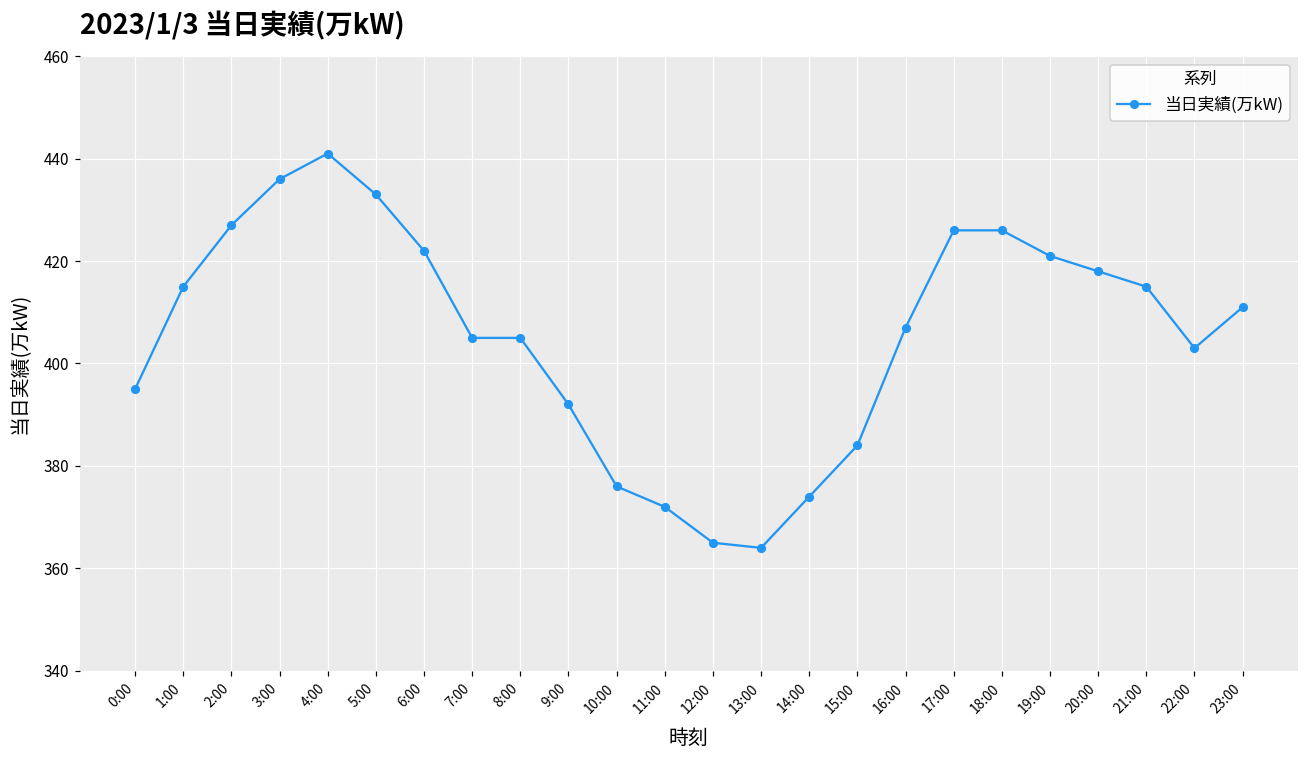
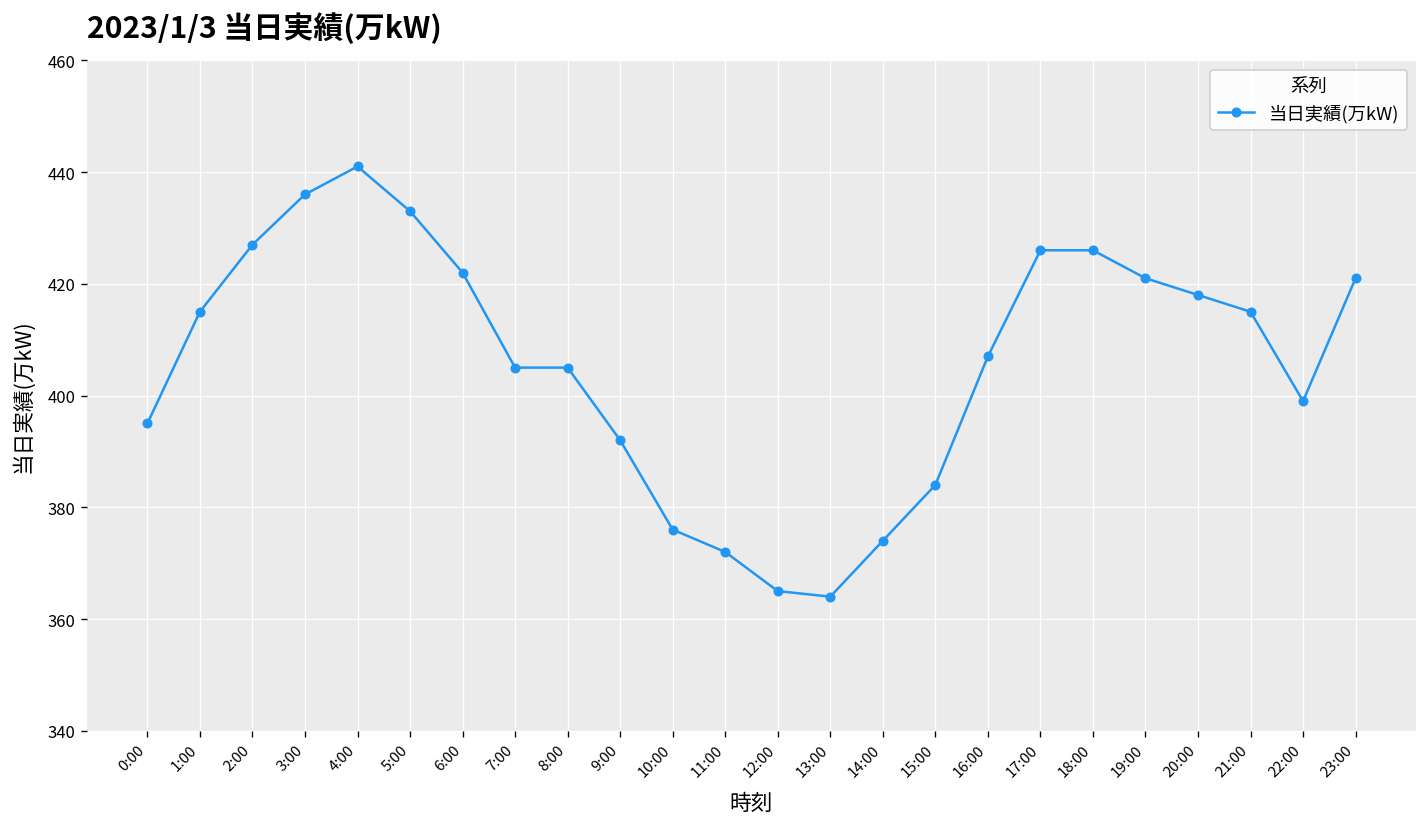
22:00: 403 -> 399
23:00: 411 -> 421
